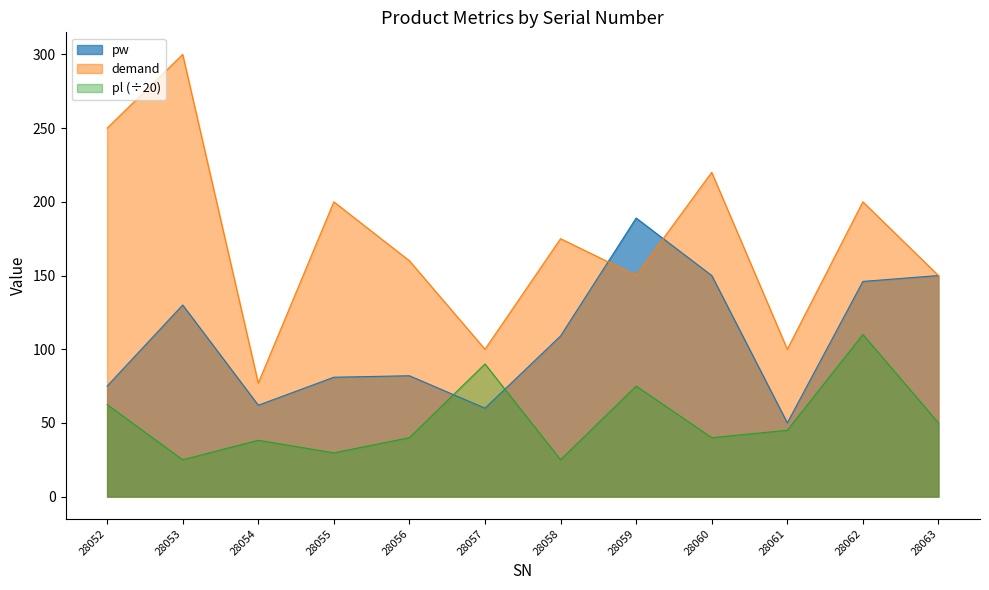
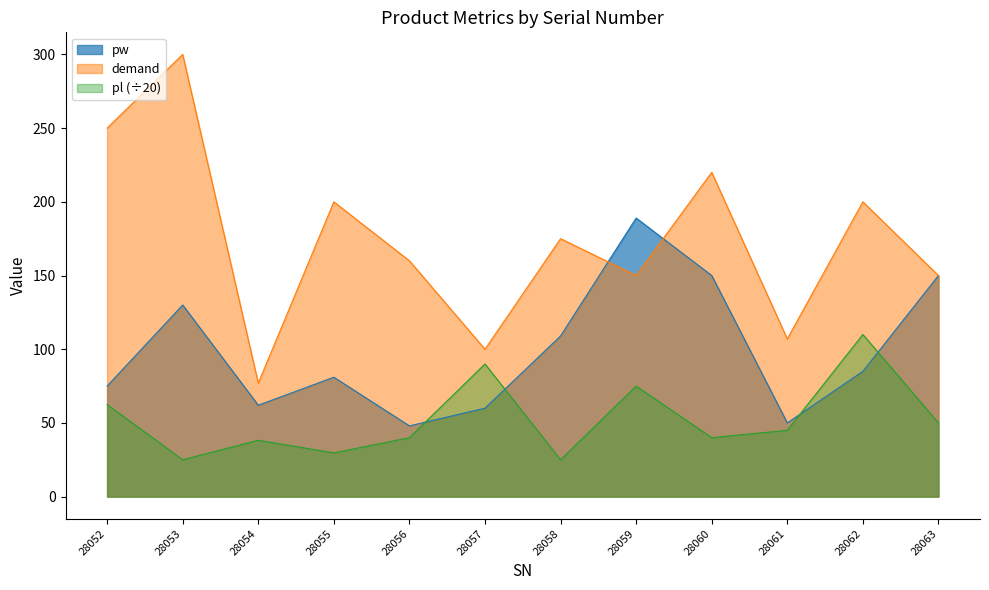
pw, 28056: 82 -> 48
demand, 28061: 100 -> 107
pw, 28062: 146 -> 85
